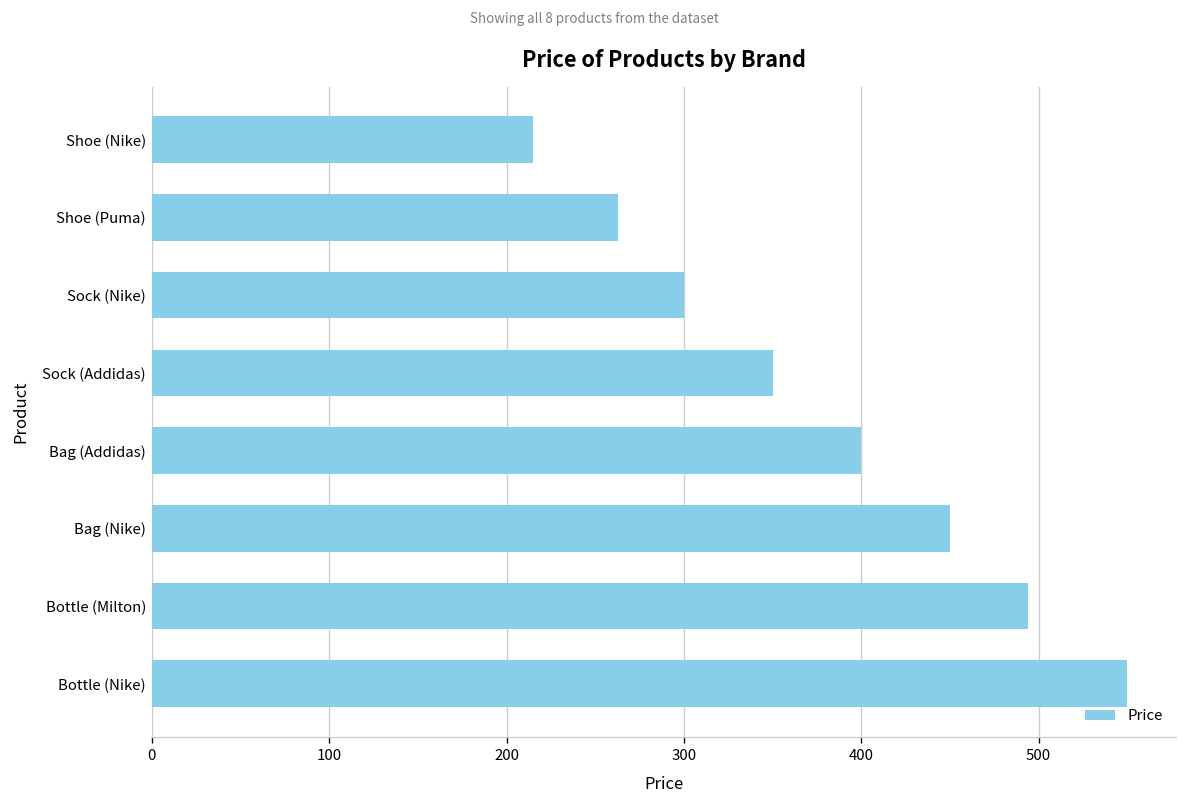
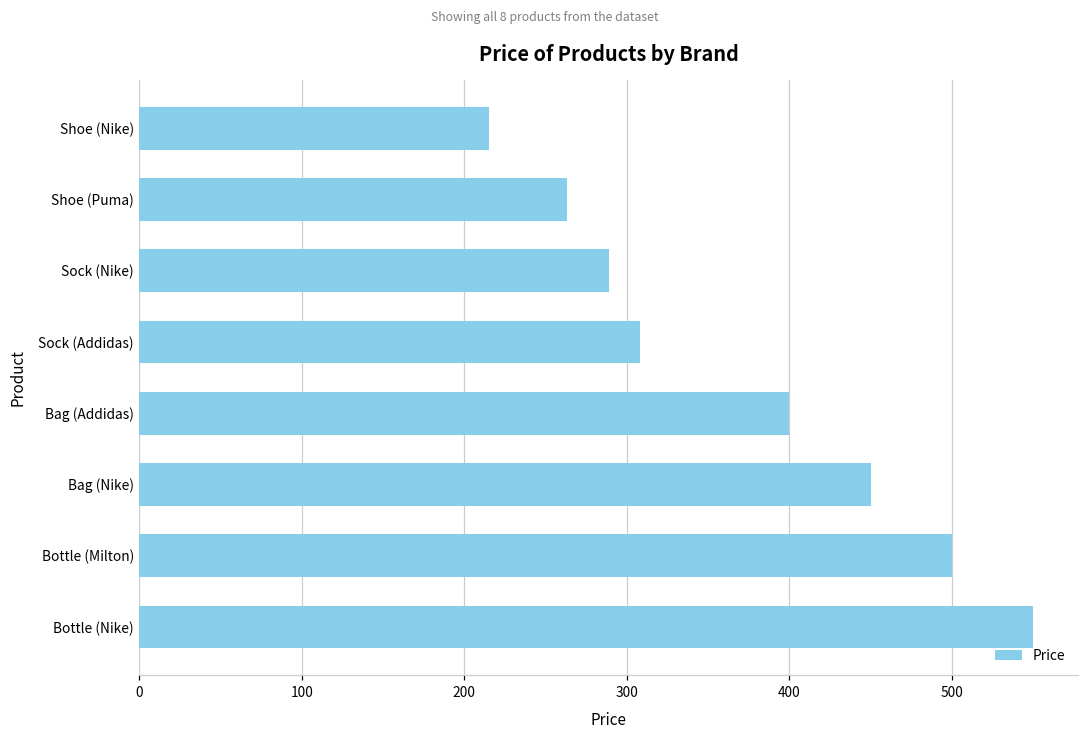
Sock (Nike): 300 -> 289
Sock (Addidas): 350 -> 308
Bottle (Milton): 494 -> 500
